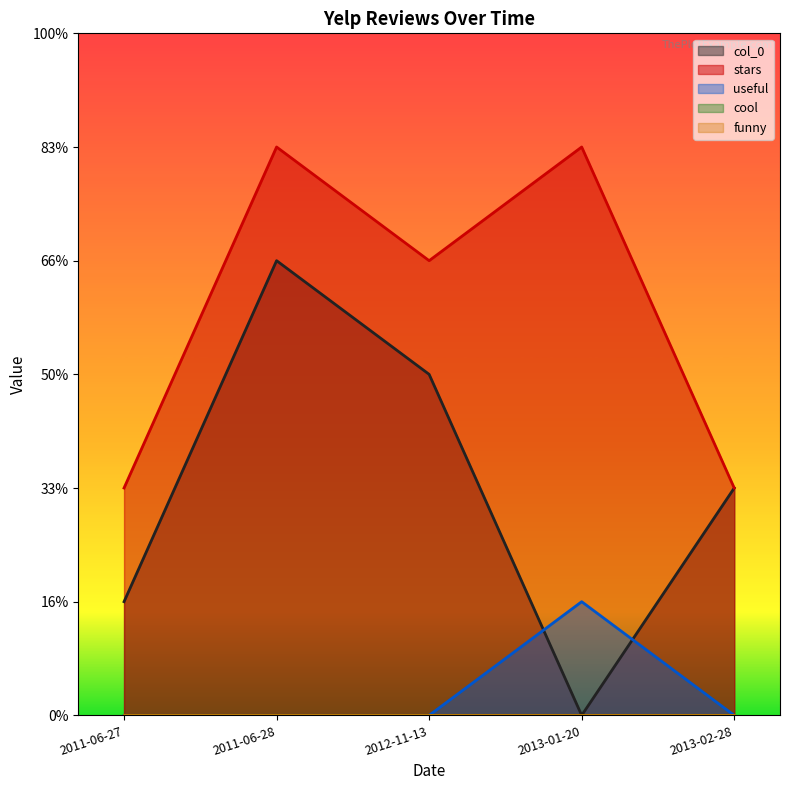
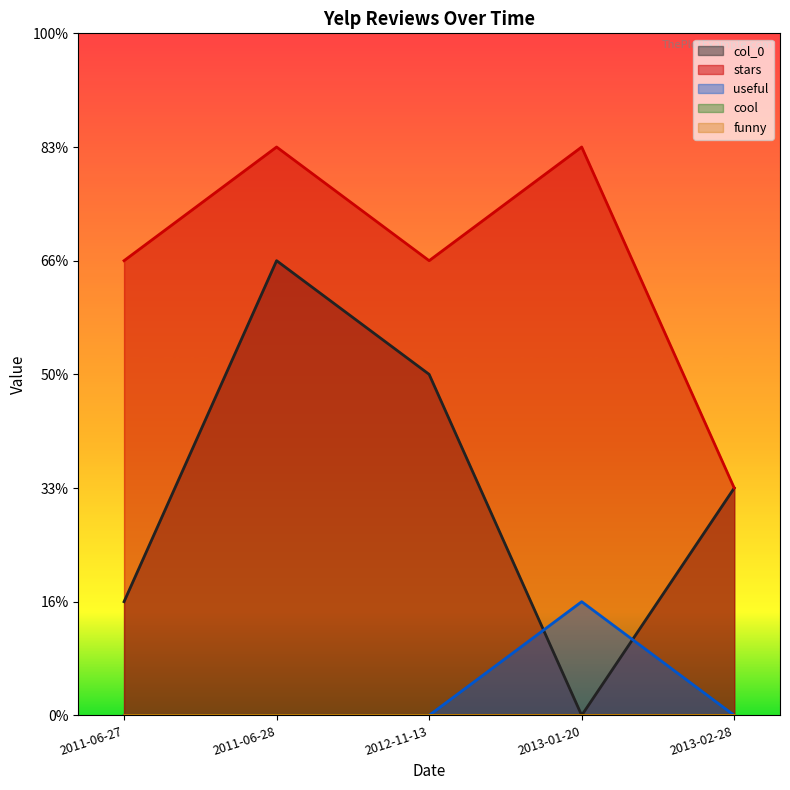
stars, 2011-06-27: 33% -> 67%
